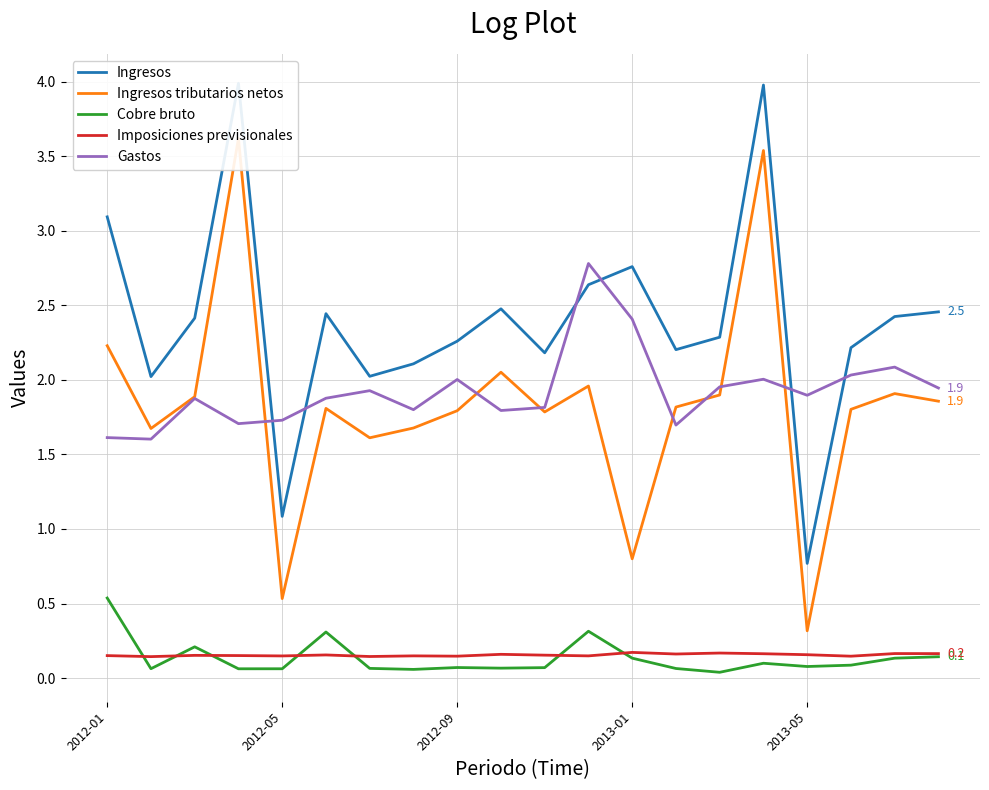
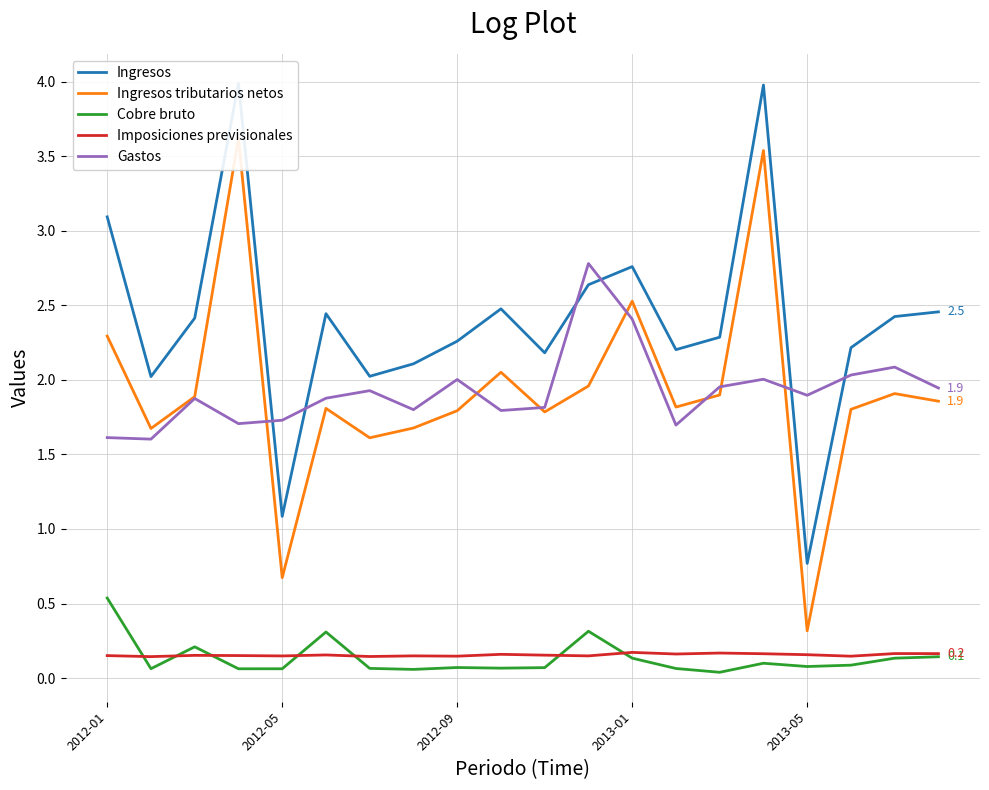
Ingresos tributarios netos, 2012-01: 2.23 -> 2.29
Ingresos tributarios netos, 2012-05: 0.53 -> 0.67
Ingresos tributarios netos, 2013-01: 0.80 -> 2.53
